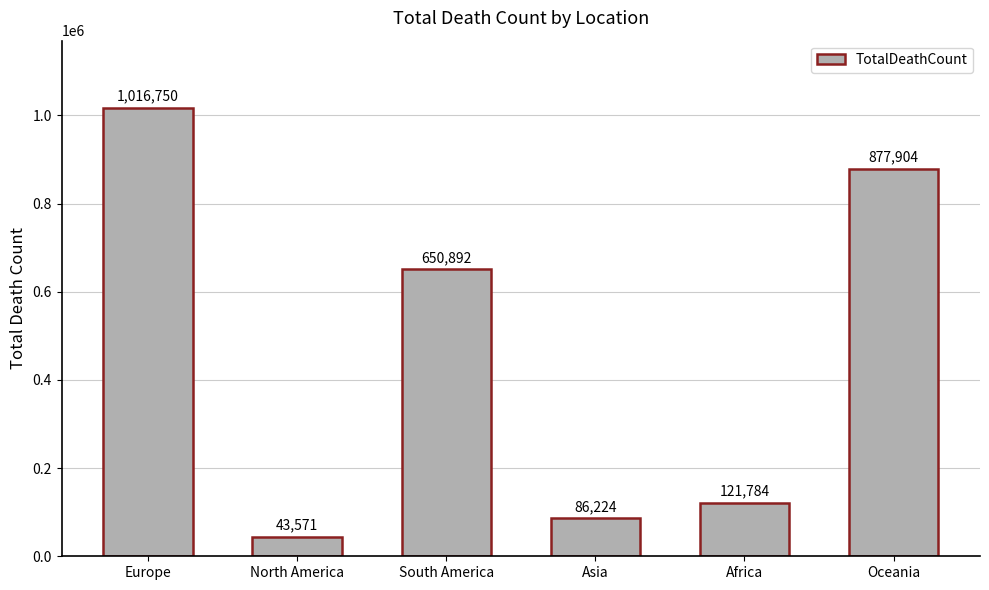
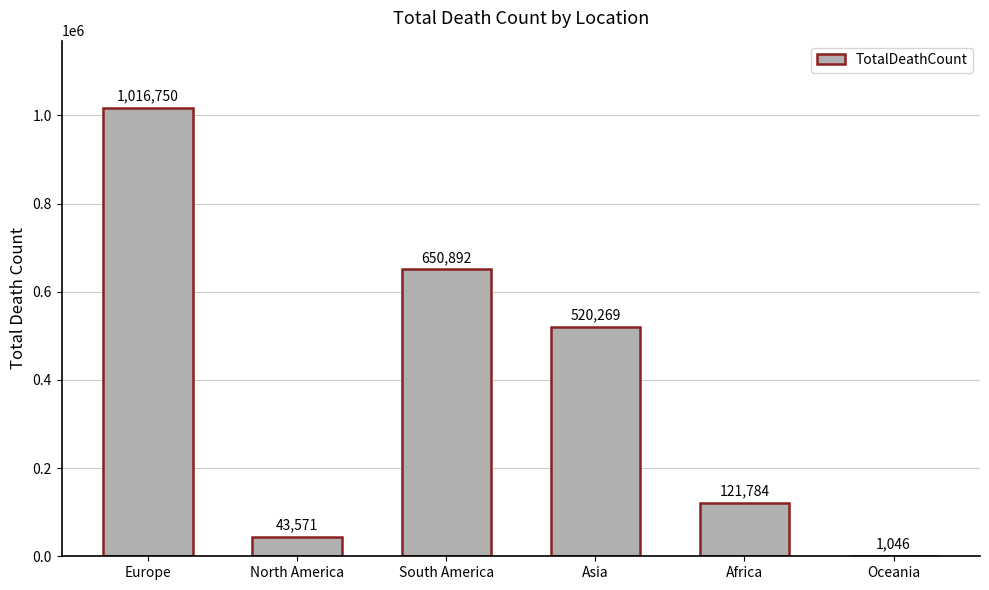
Asia: 86,224 -> 520,269
Oceania: 877,904 -> 1,046
